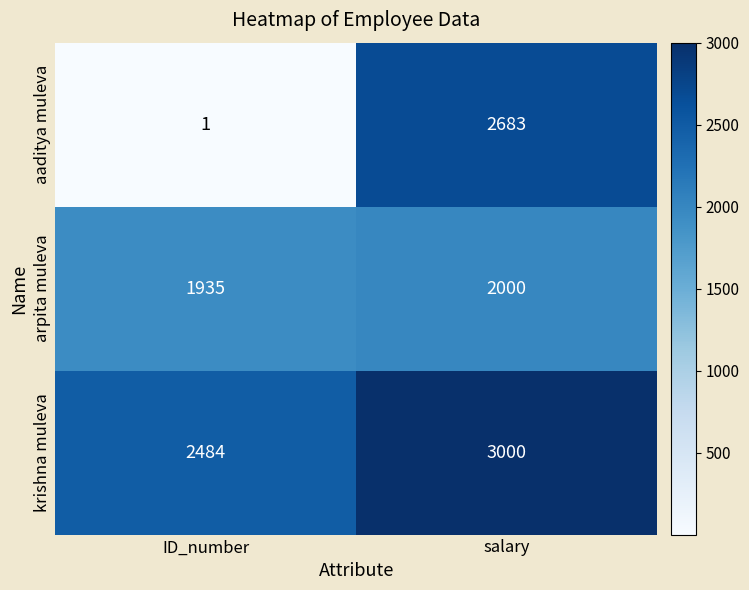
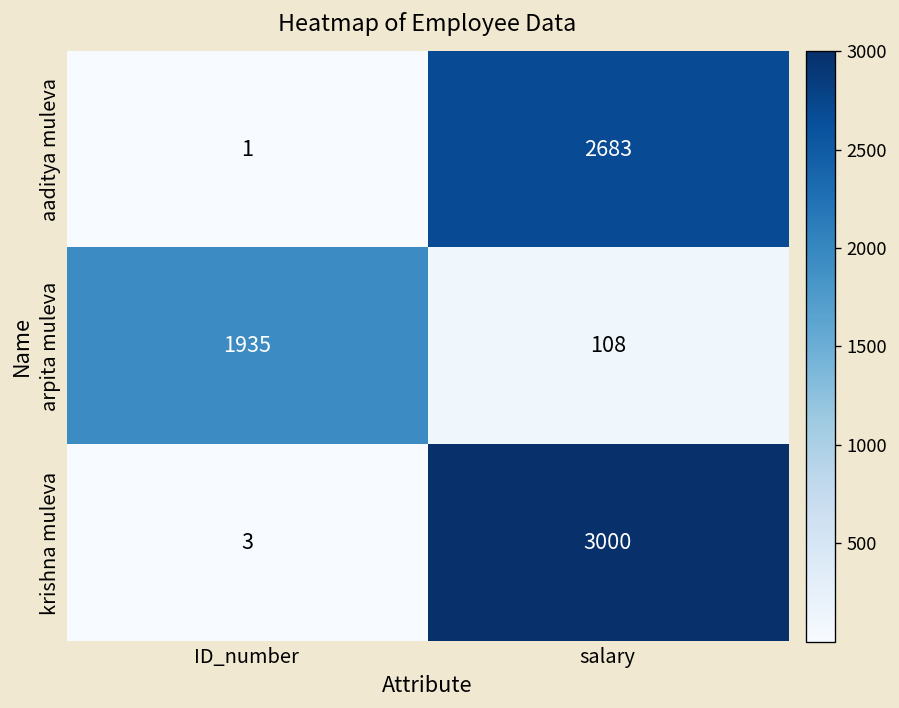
arpita muleva, salary: 2000 -> 108
krishna muleva, ID_number: 2484 -> 3
